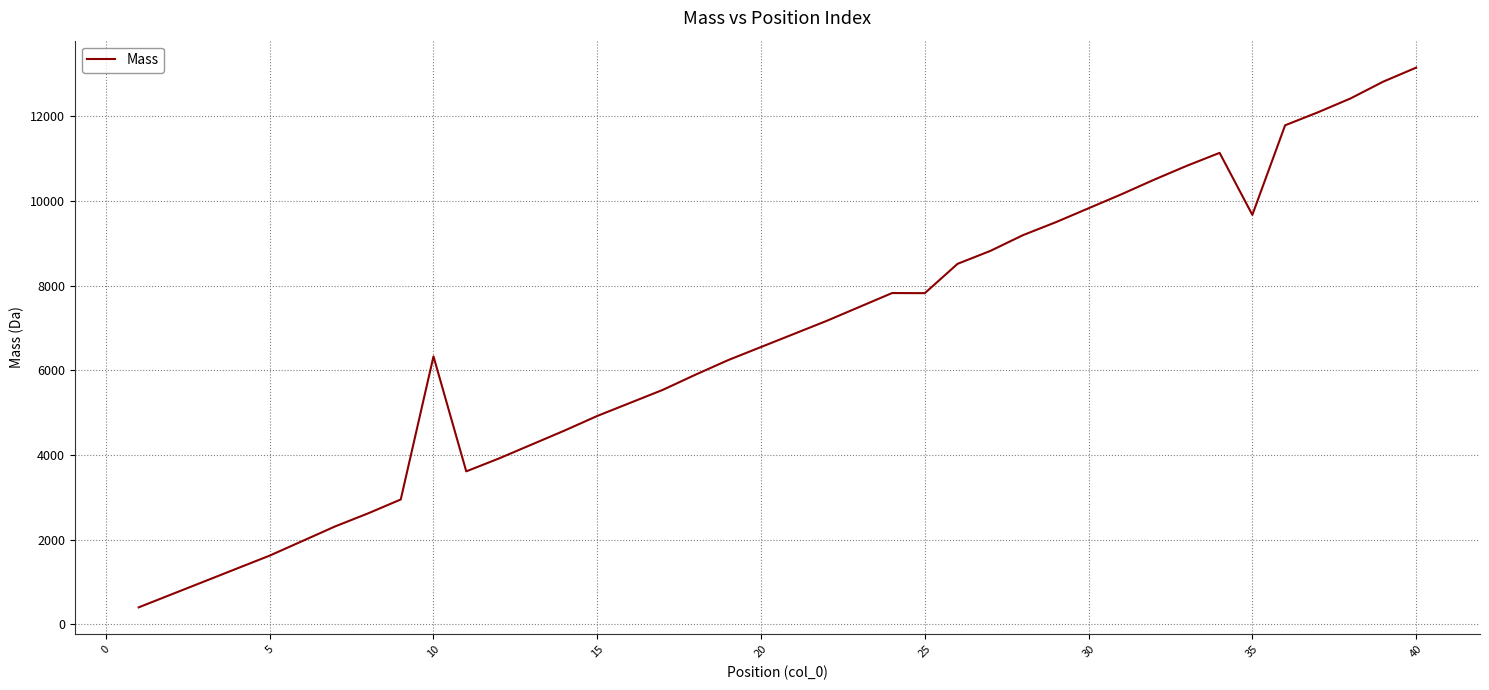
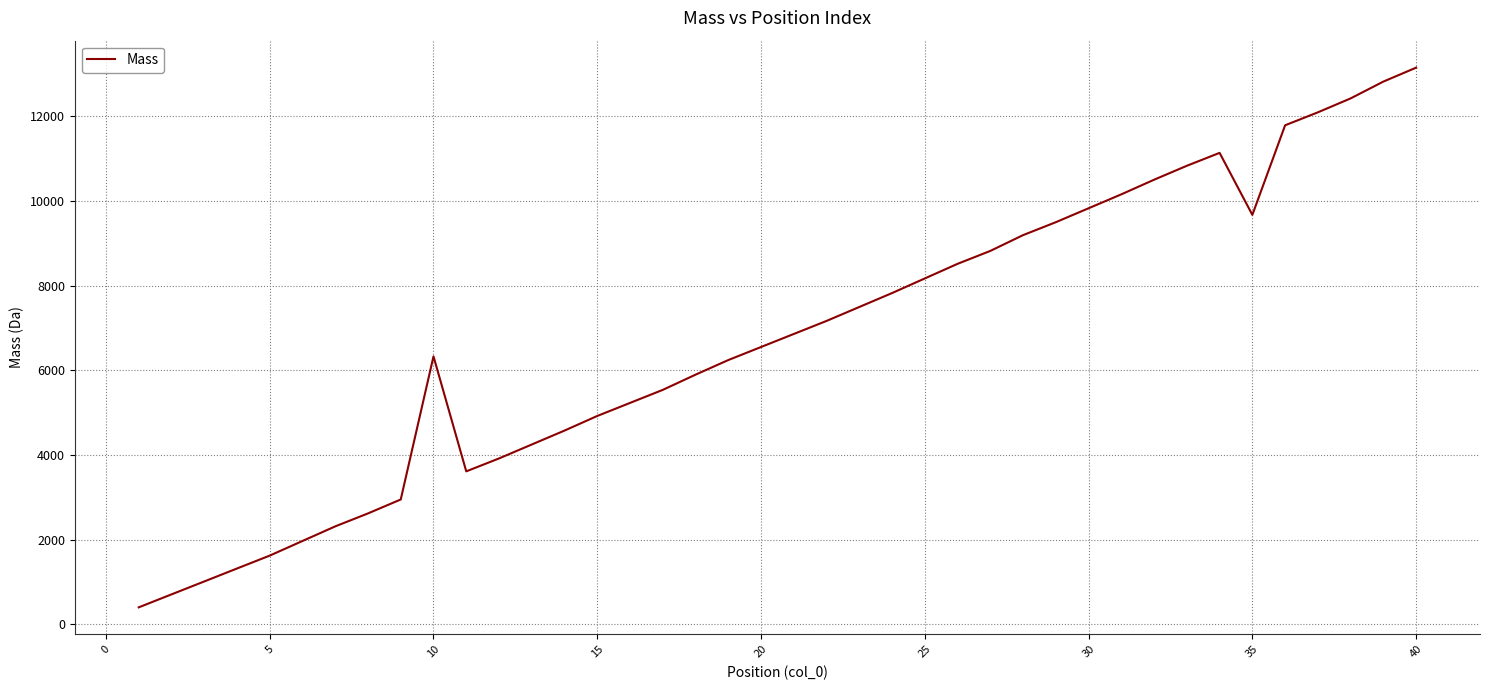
25: 7800 -> 8200
